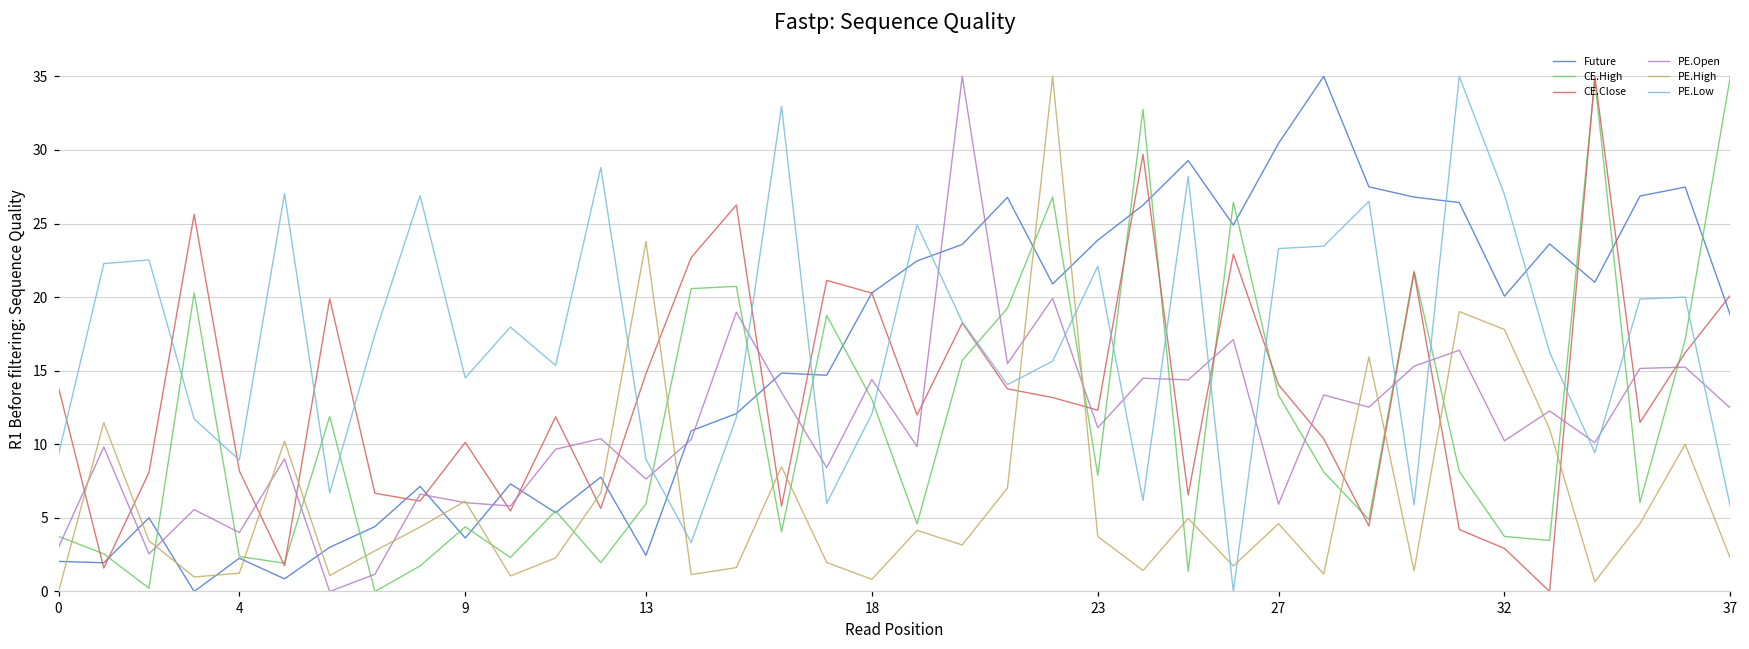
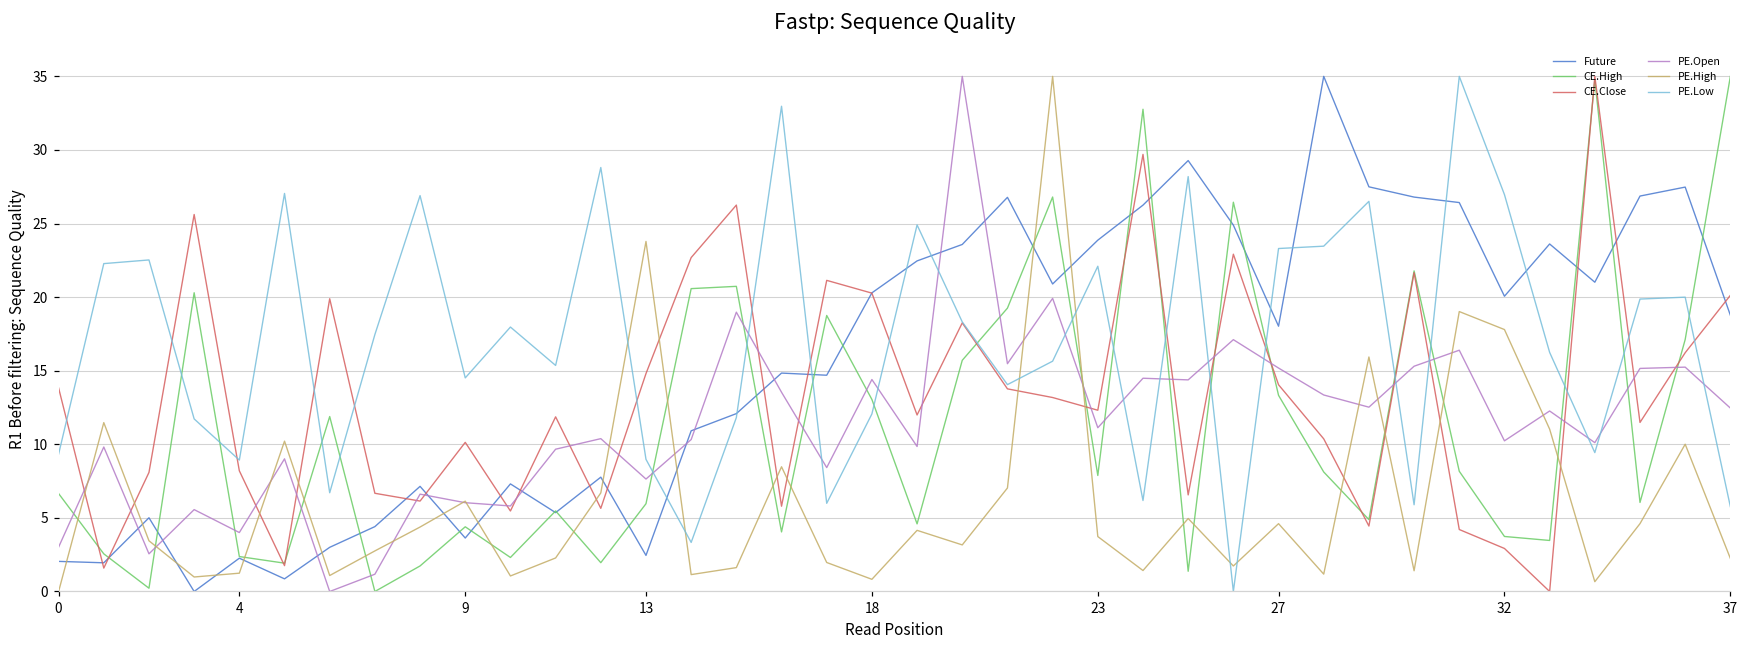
CE.High, 0: 3.7 -> 6.7
Future, 27: 30.5 -> 18.0
PE.Open, 27: 5.9 -> 15.2
